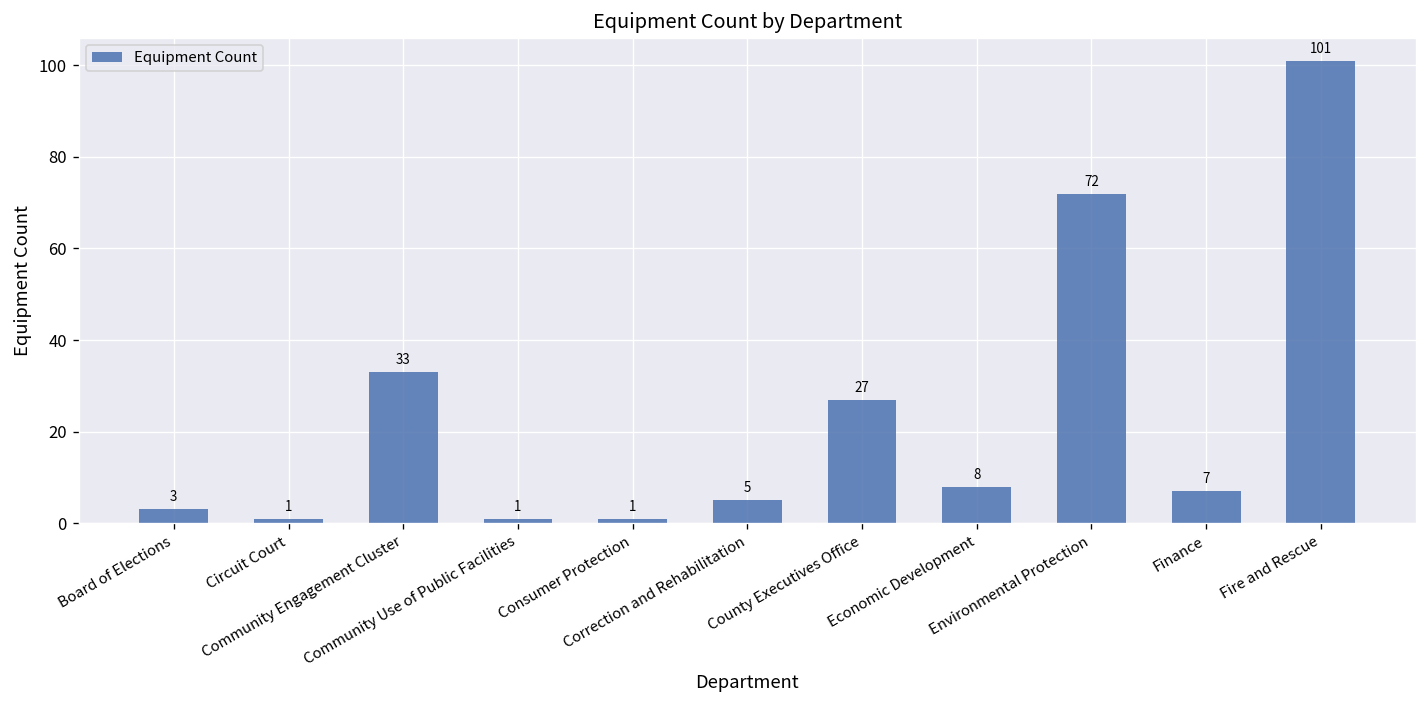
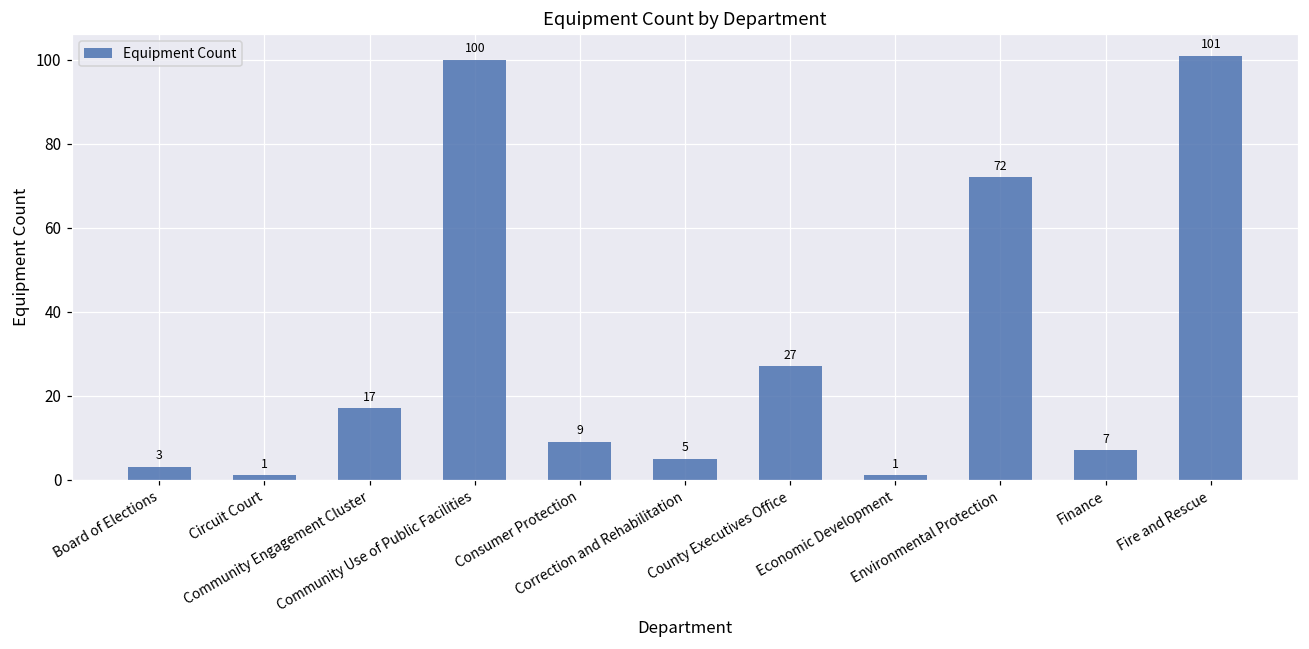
Community Engagement Cluster: 33 -> 17
Community Use of Public Facilities: 1 -> 100
Consumer Protection: 1 -> 9
Economic Development: 8 -> 1
